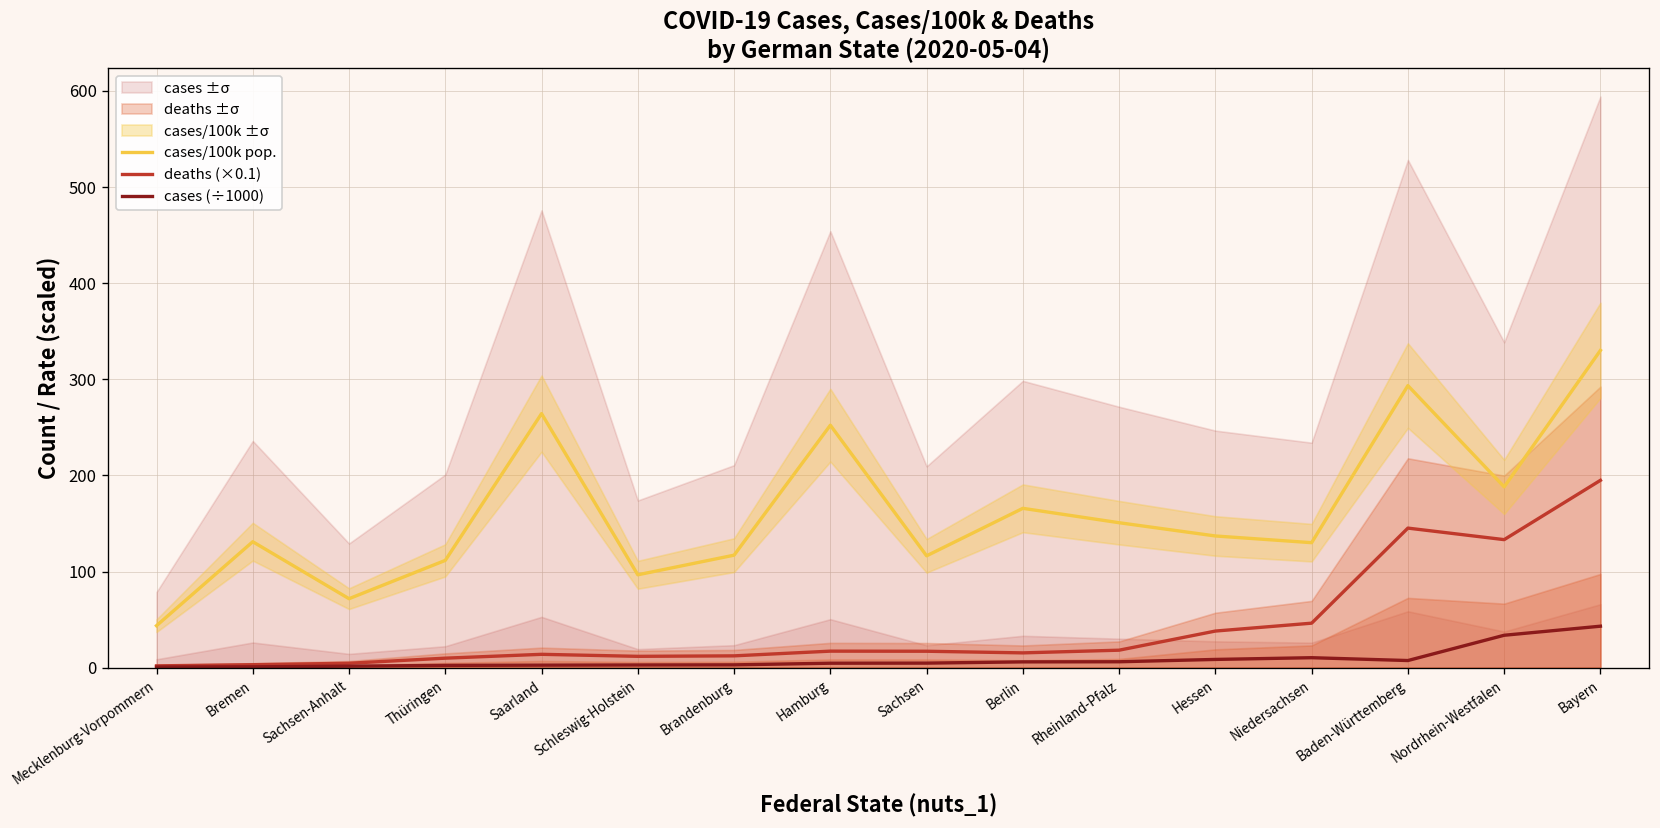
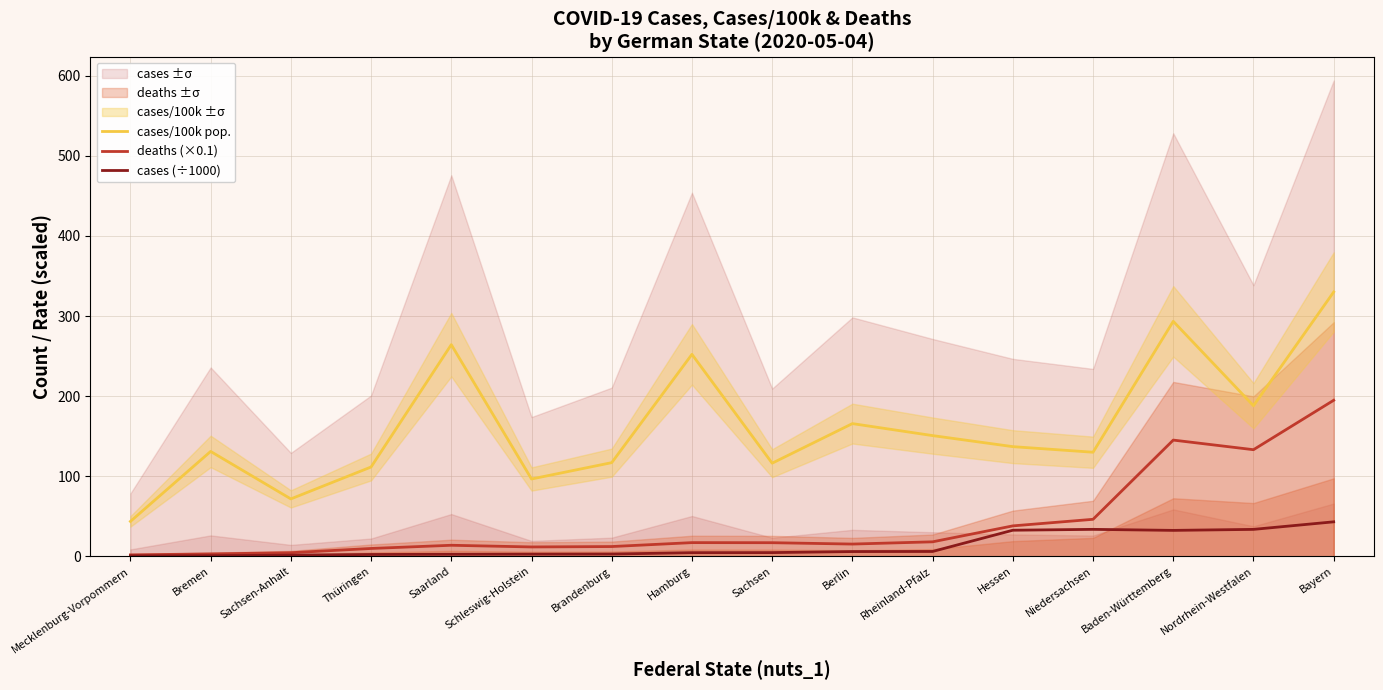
cases (÷1000), Hessen: 10 -> 30
cases (÷1000), Niedersachsen: 10 -> 30
cases (÷1000), Baden-Württemberg: 10 -> 30
